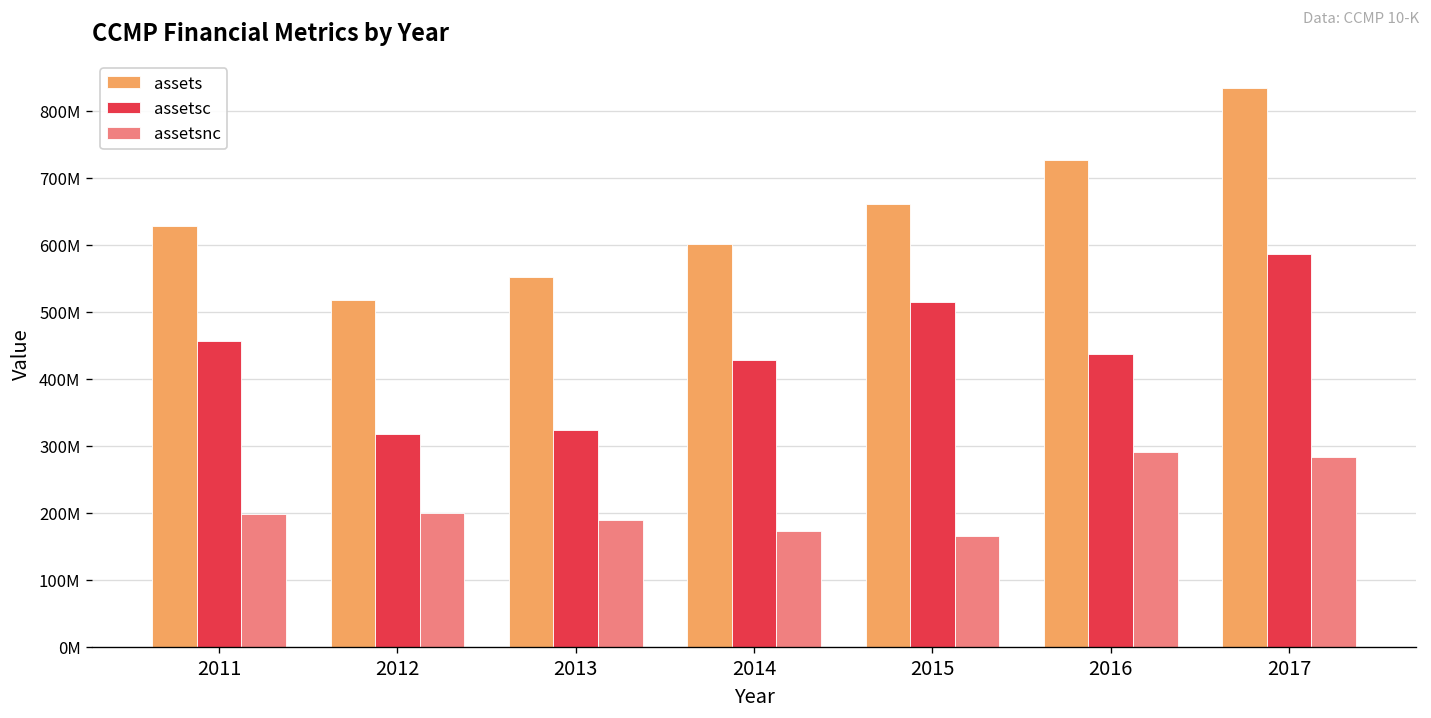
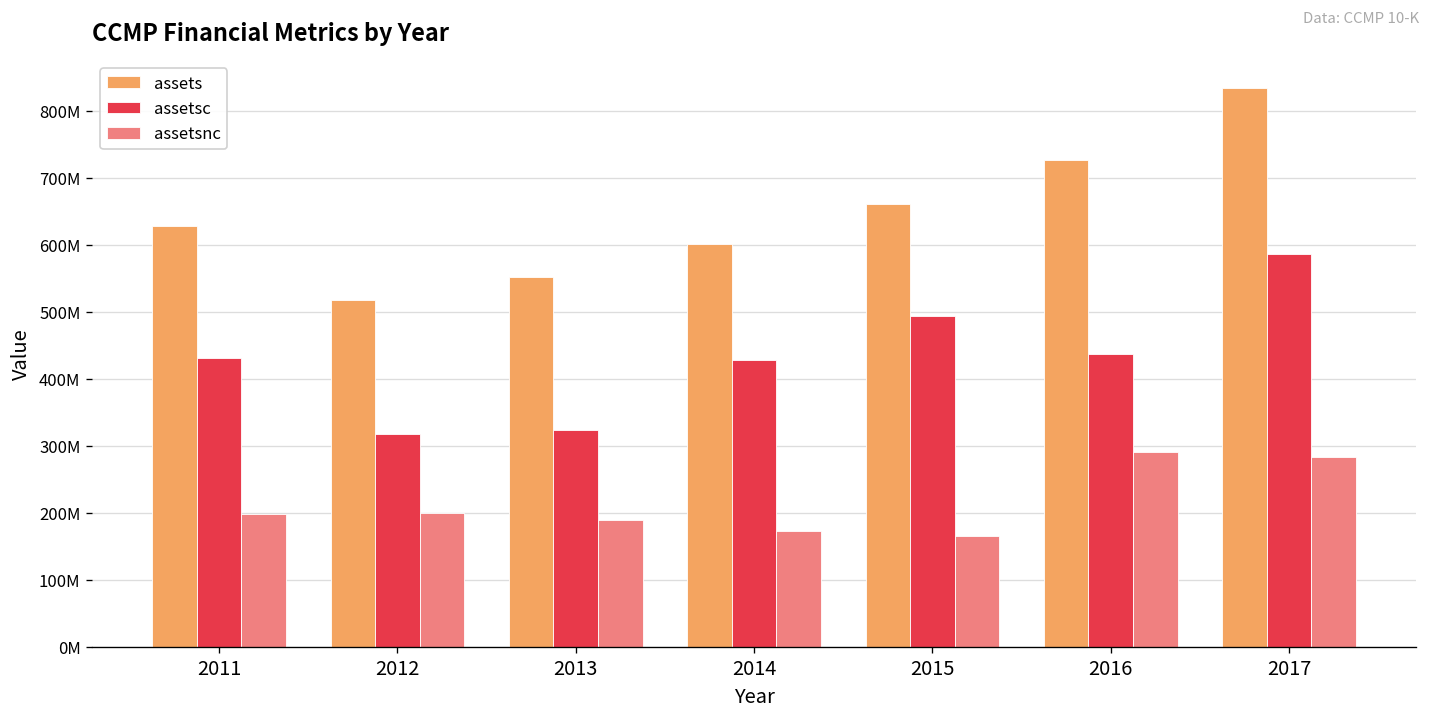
assetsc, 2011: 460000000 -> 430000000
assetsc, 2015: 510000000 -> 490000000
